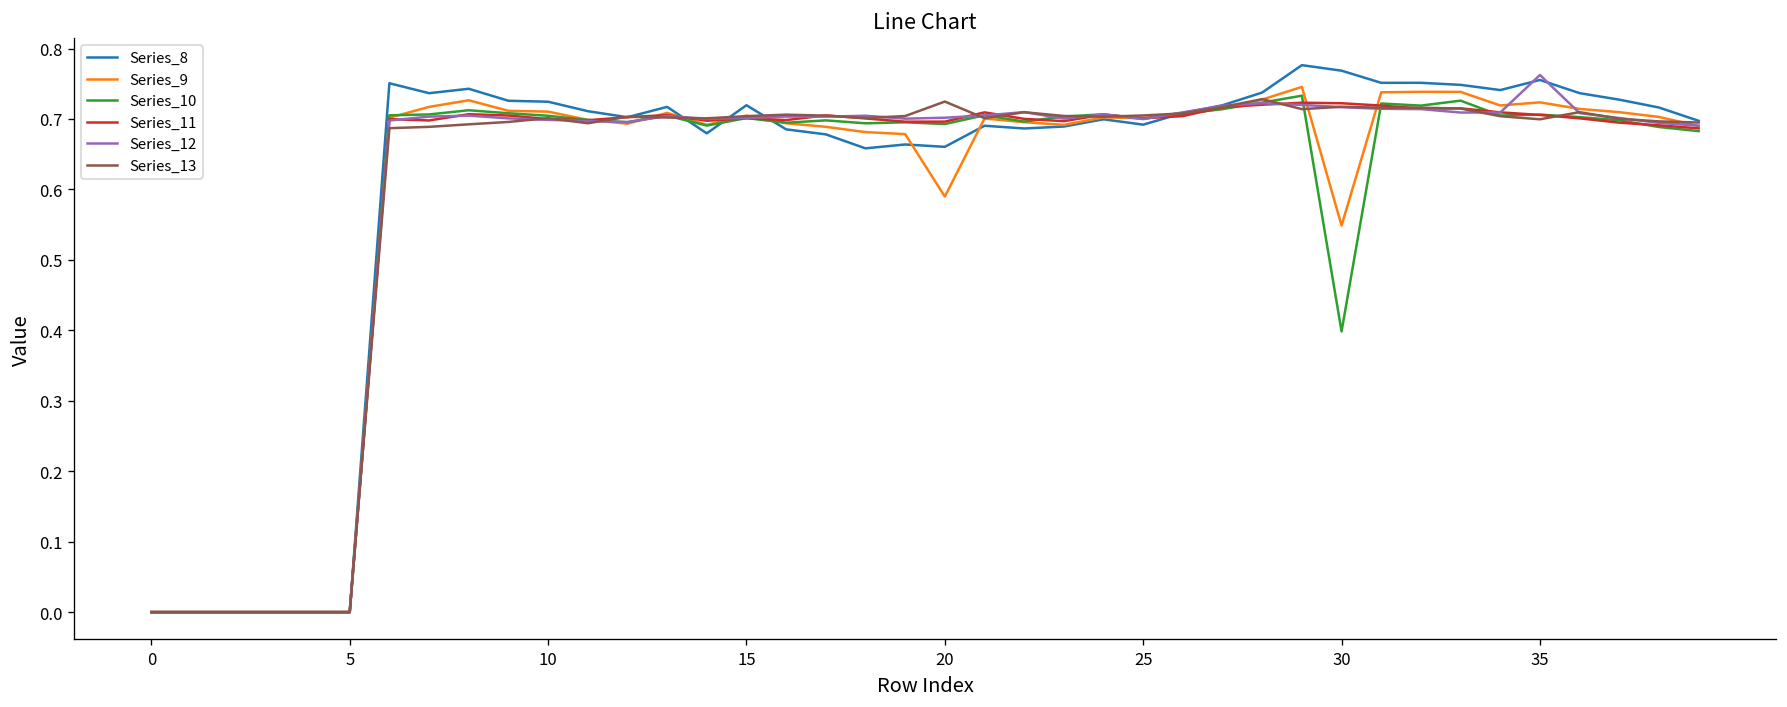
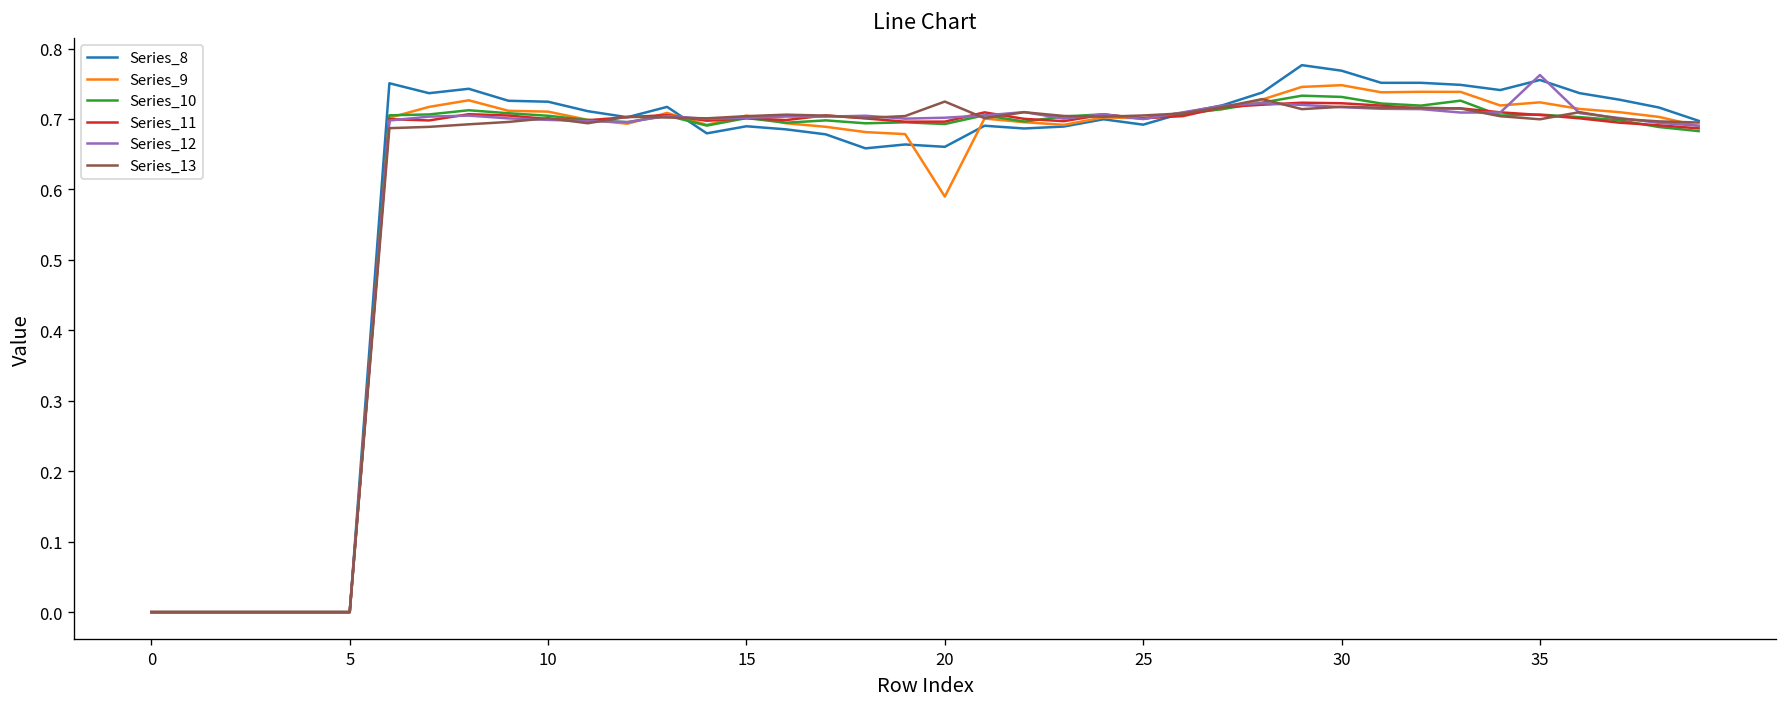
Series_8, 15: 0.72 -> 0.69
Series_9, 30: 0.55 -> 0.75
Series_10, 30: 0.40 -> 0.73
